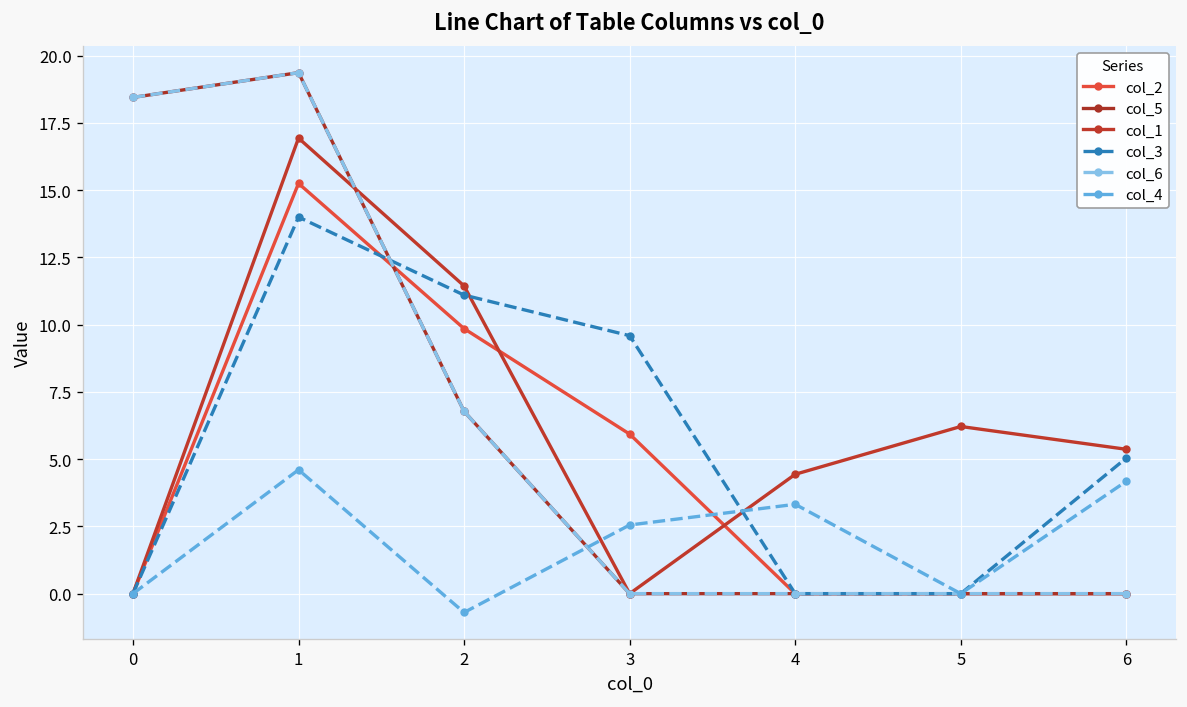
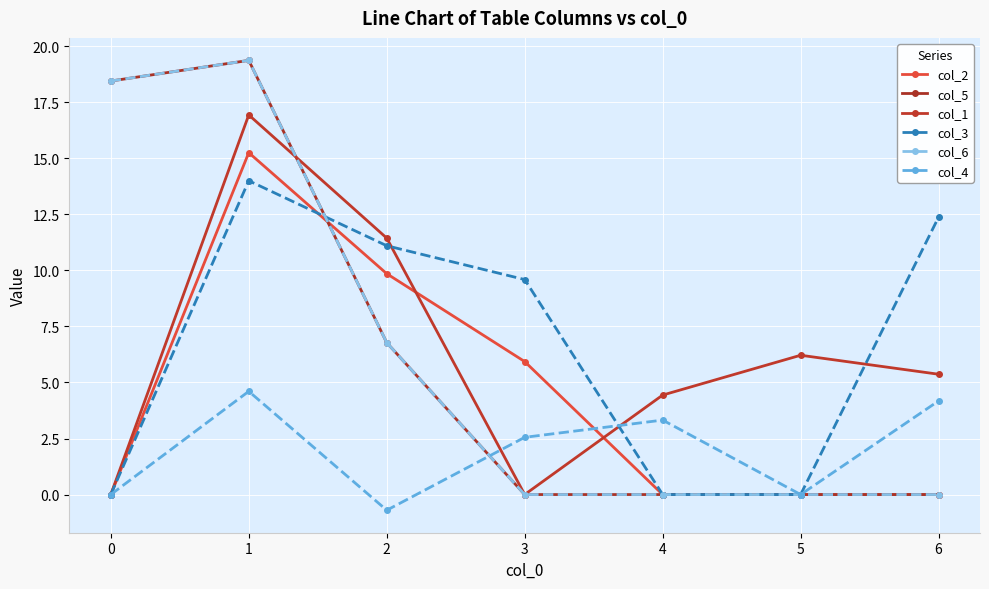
col_3, 6: 5.0 -> 12.4
